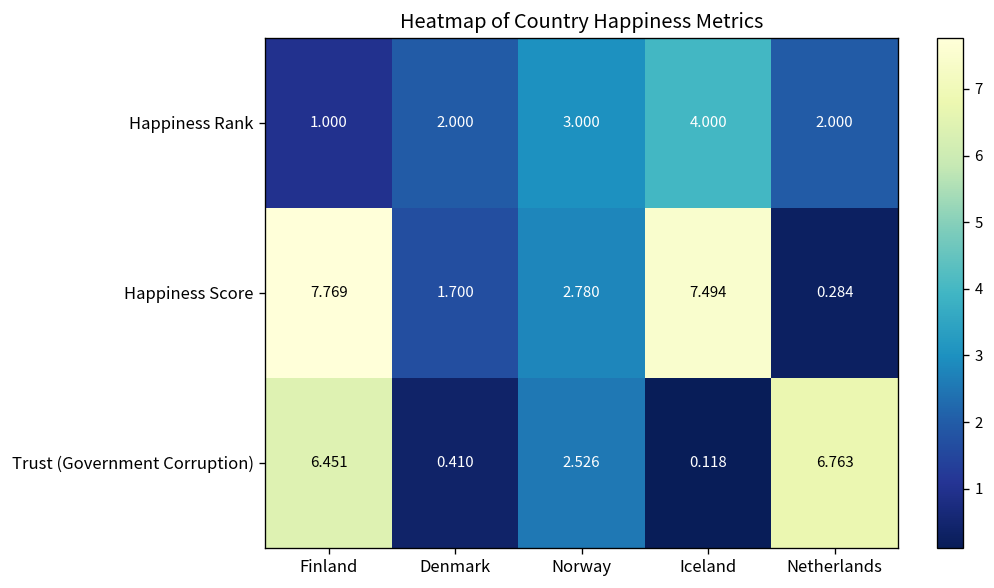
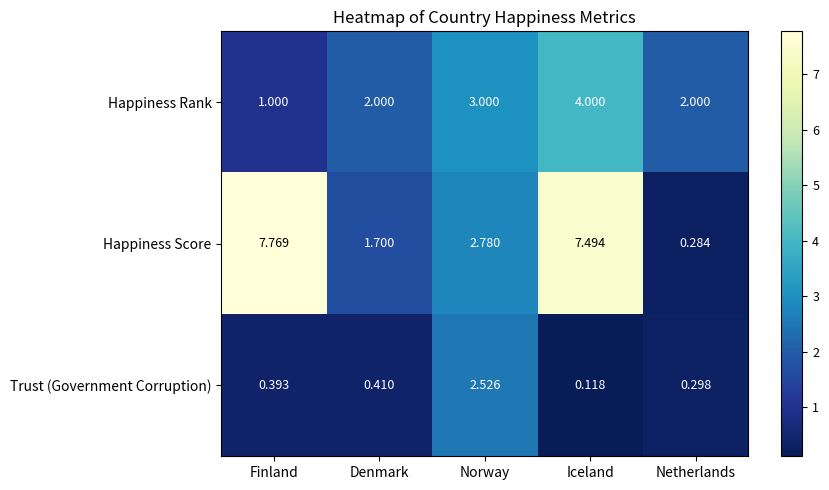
Trust (Government Corruption), Finland: 6.451 -> 0.393
Trust (Government Corruption), Netherlands: 6.763 -> 0.298
